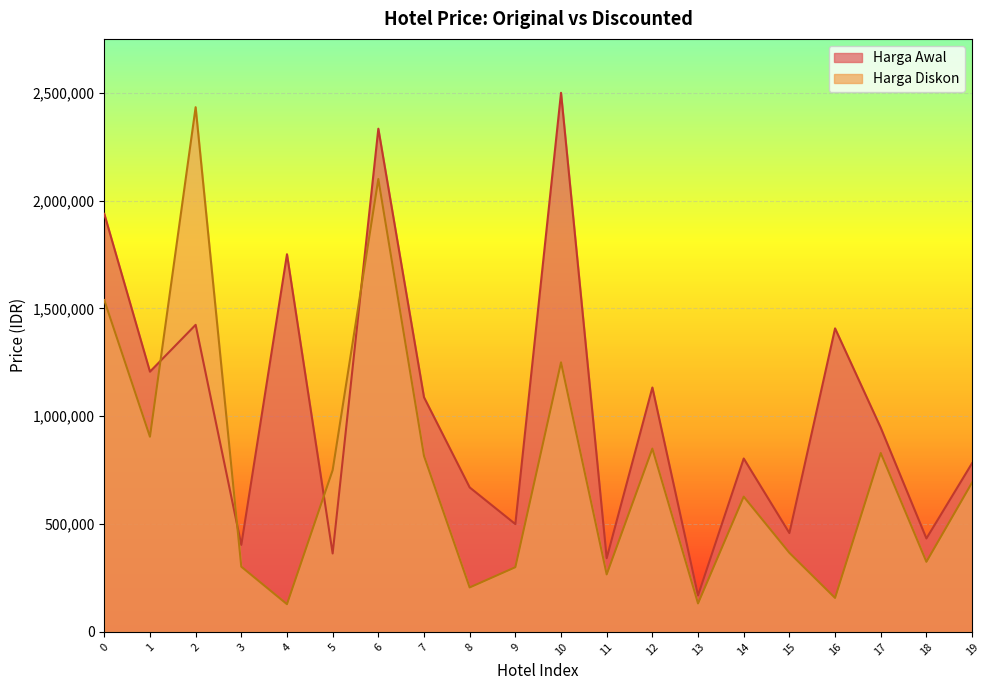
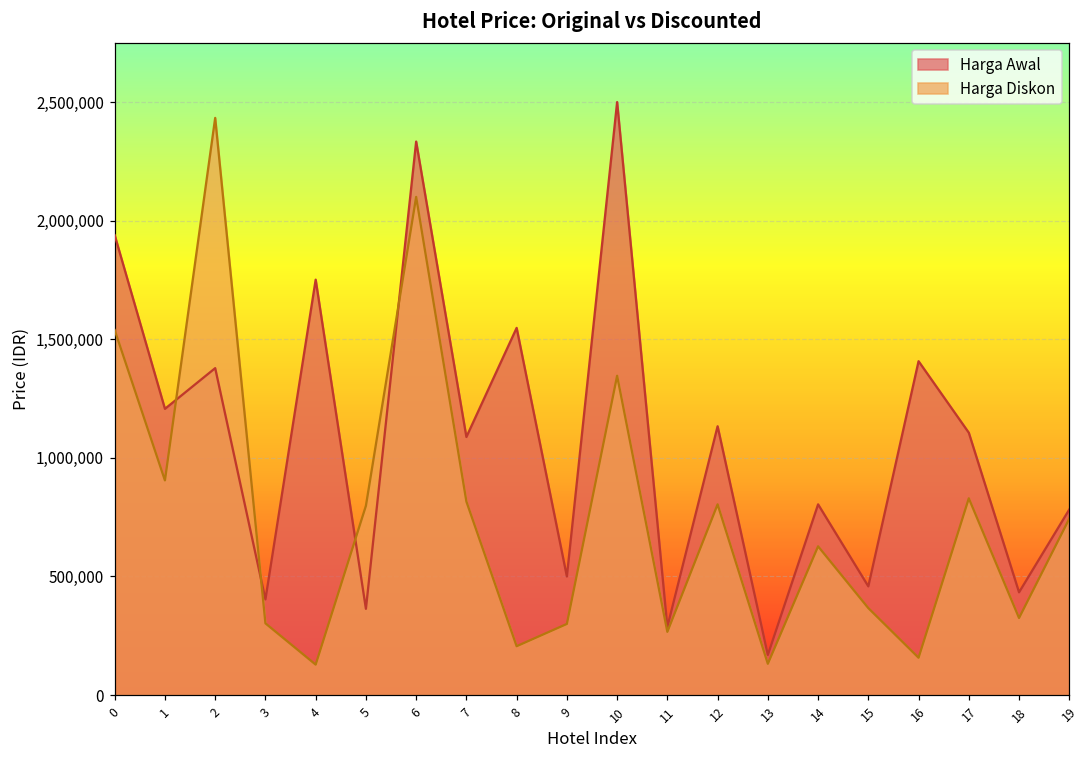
Harga Awal, 2: 1,420,000 -> 1,380,000
Harga Diskon, 5: 750,000 -> 800,000
Harga Awal, 8: 670,000 -> 1,550,000
Harga Diskon, 10: 1,250,000 -> 1,350,000
Harga Awal, 11: 340,000 -> 290,000
Harga Diskon, 12: 850,000 -> 800,000
Harga Awal, 17: 950,000 -> 1,110,000
Harga Diskon, 19: 690,000 -> 740,000
